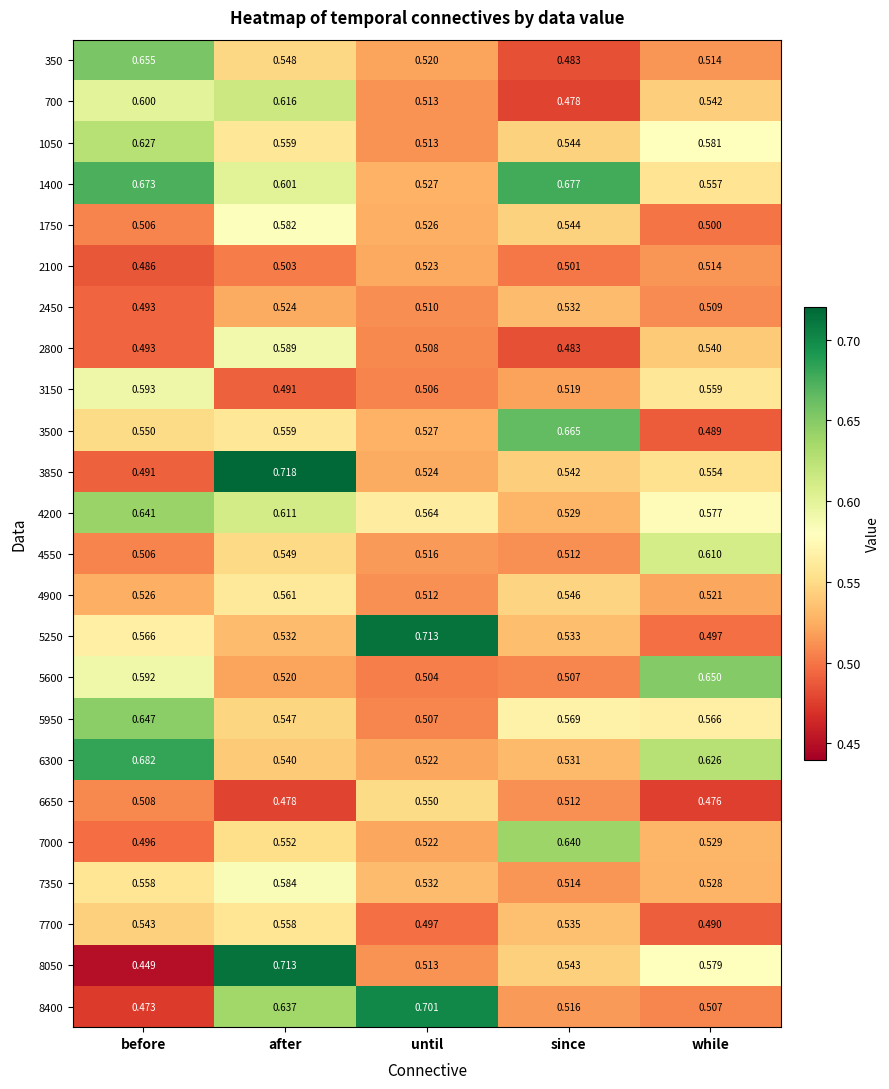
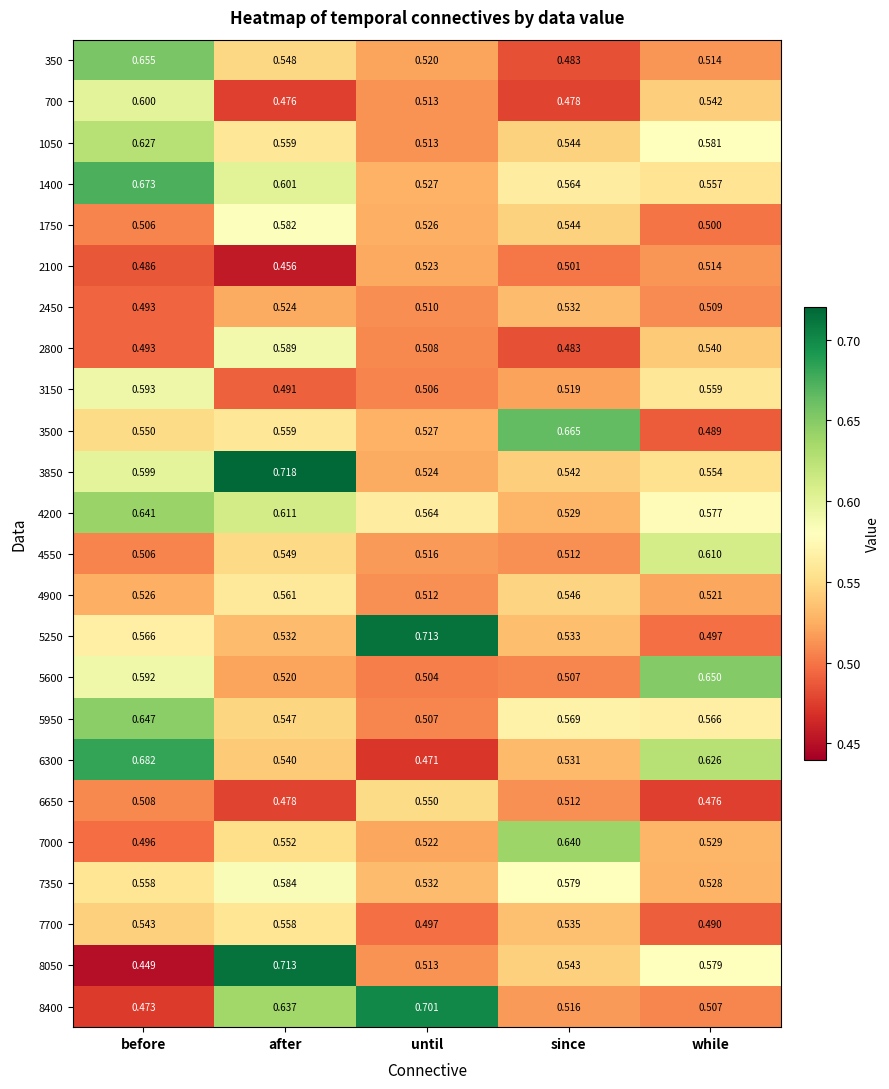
700, after: 0.616 -> 0.476
1400, since: 0.677 -> 0.564
2100, after: 0.503 -> 0.456
3850, before: 0.491 -> 0.599
6300, until: 0.522 -> 0.471
7350, since: 0.514 -> 0.579
